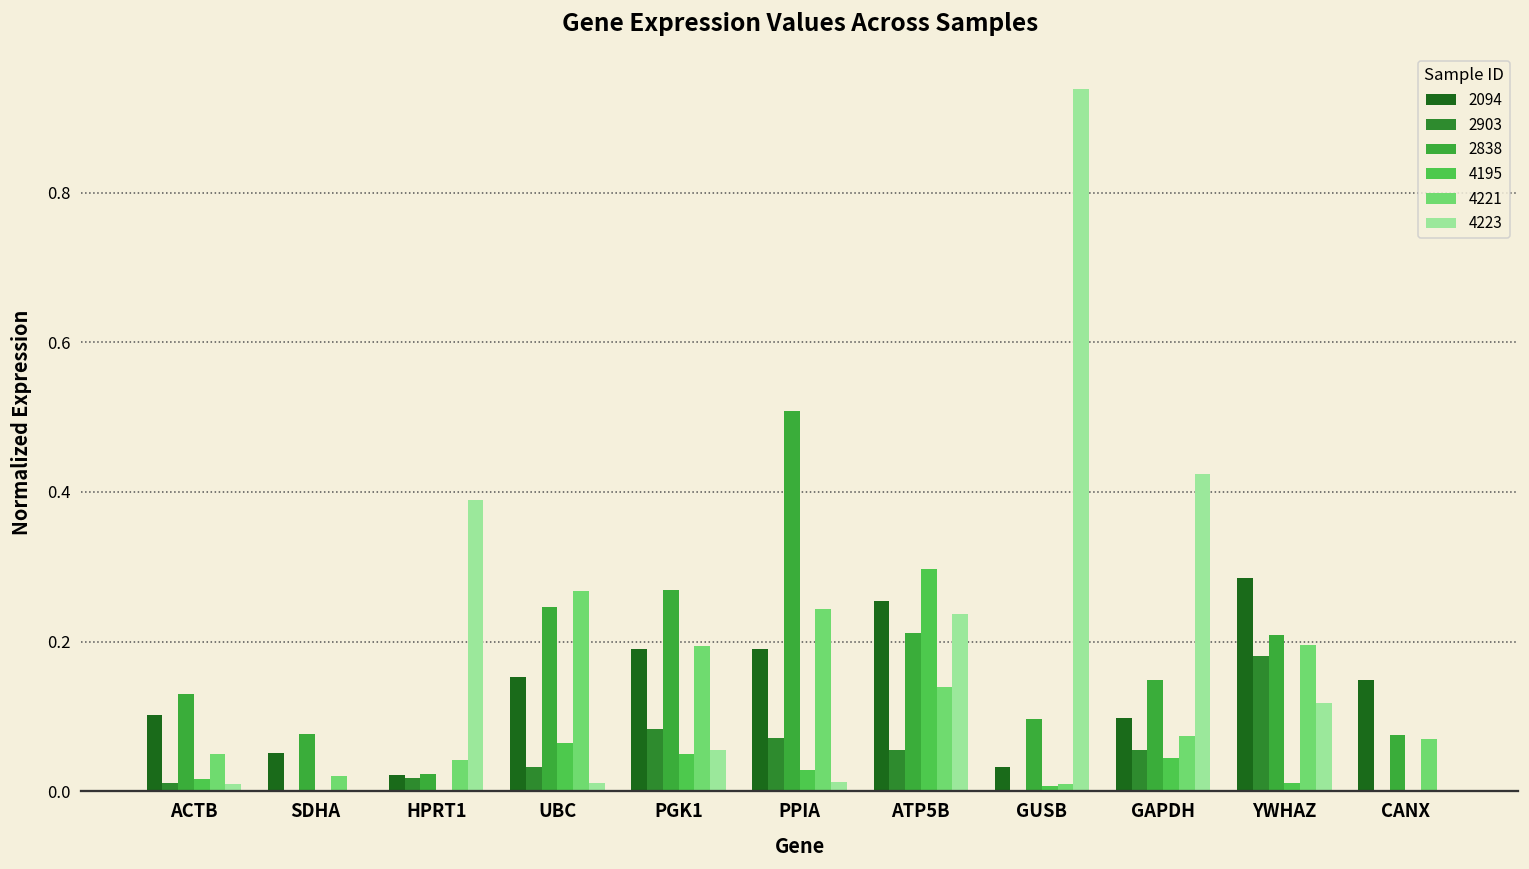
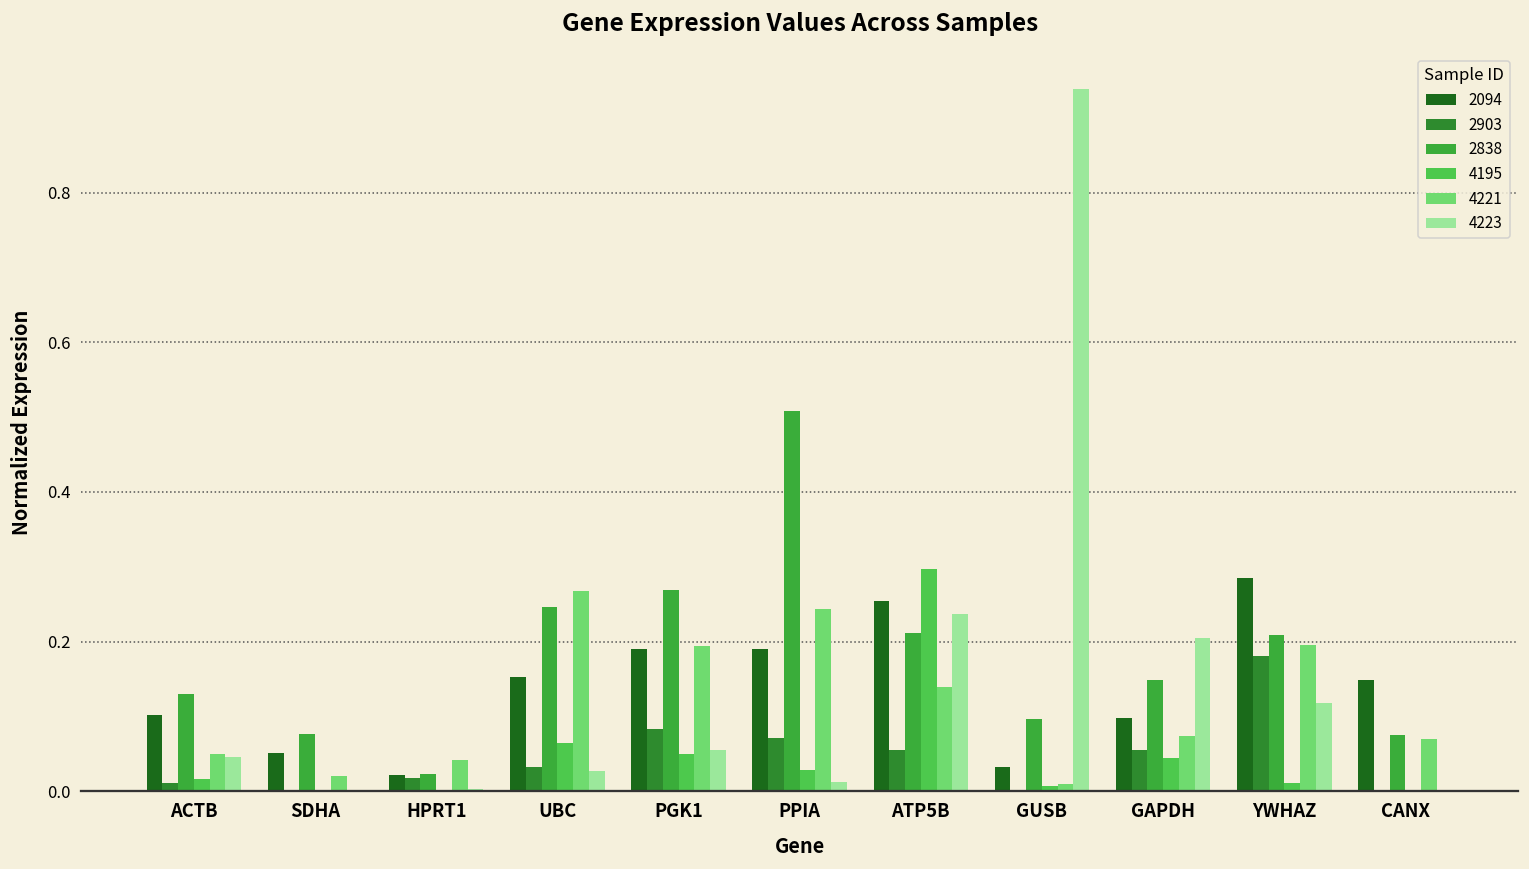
4223, ACTB: 0.01 -> 0.05
4223, HPRT1: 0.39 -> 0.00
4223, UBC: 0.01 -> 0.03
4223, GAPDH: 0.42 -> 0.20
